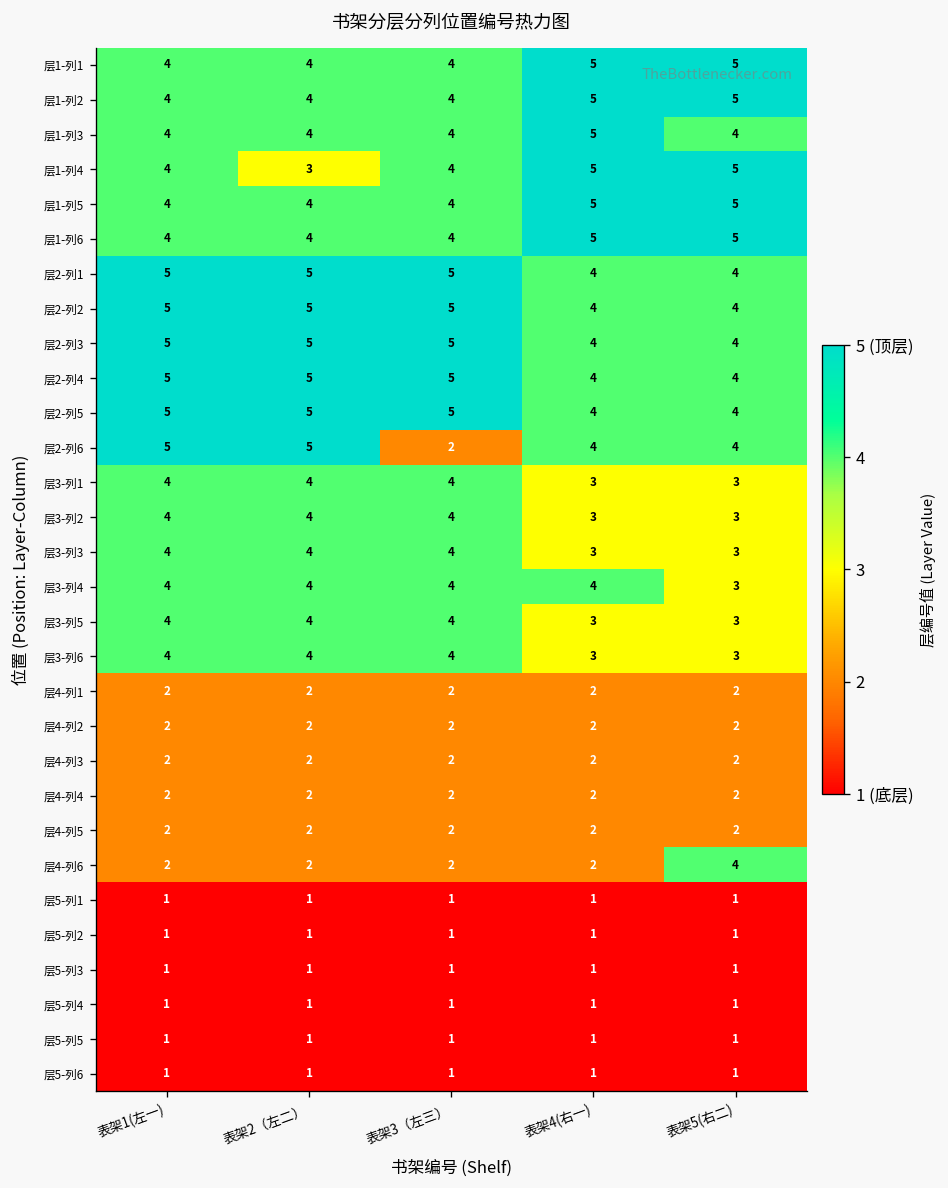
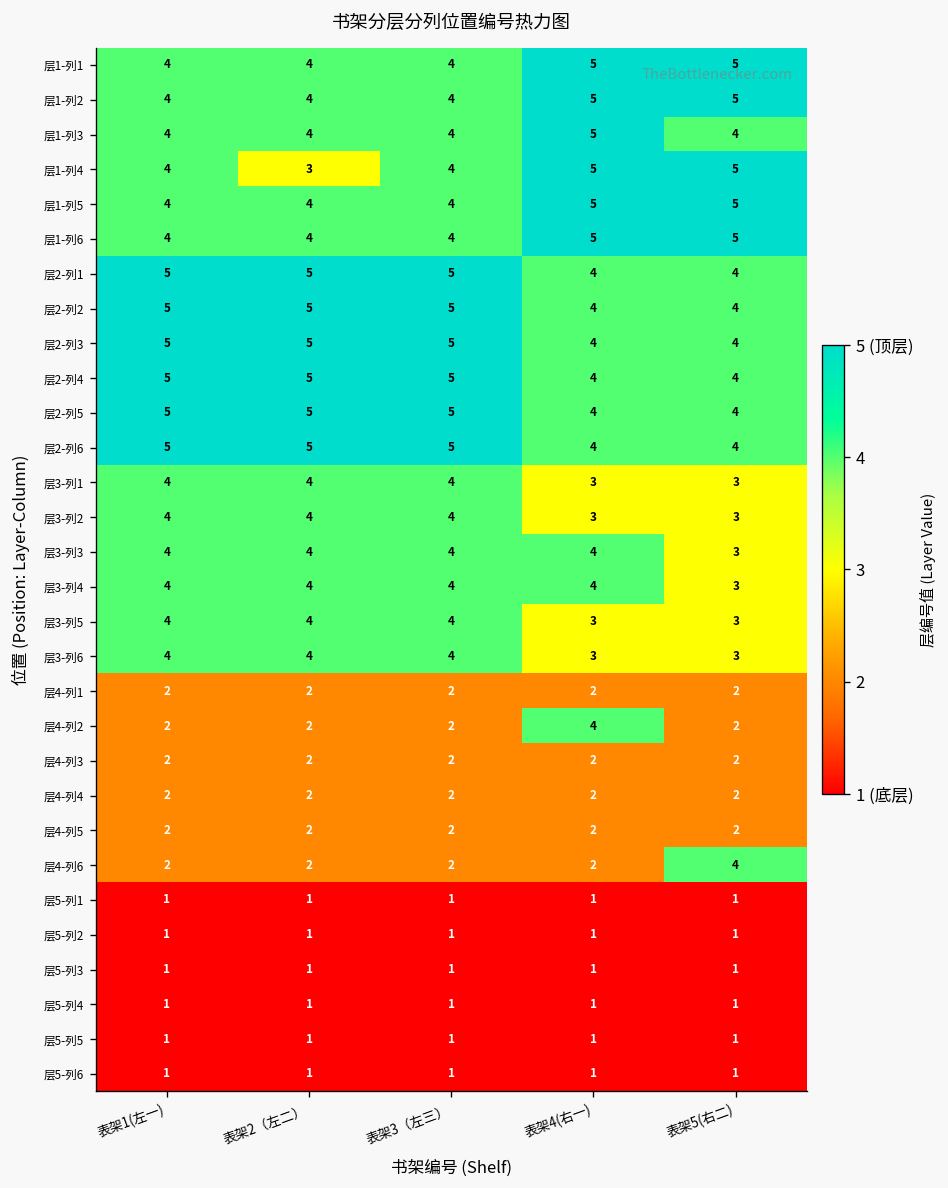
层2-列6, 表架3（左三）: 2 -> 5
层3-列3, 表架4(右一): 3 -> 4
层4-列2, 表架4(右一): 2 -> 4
